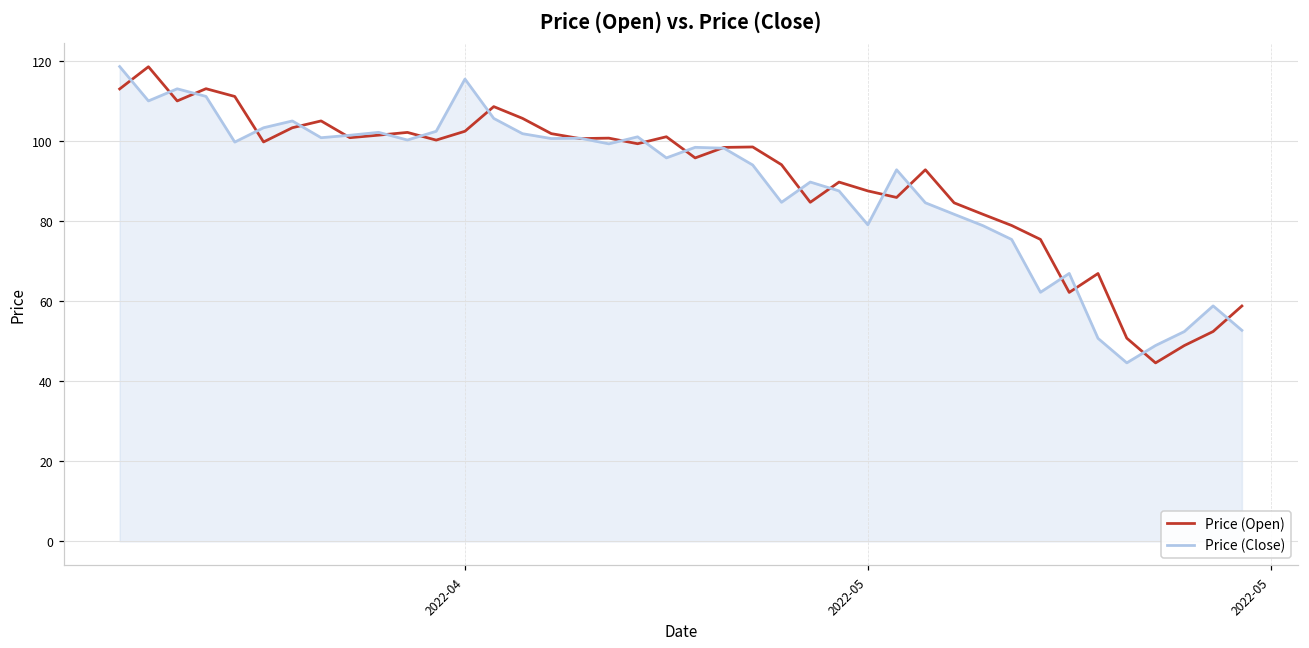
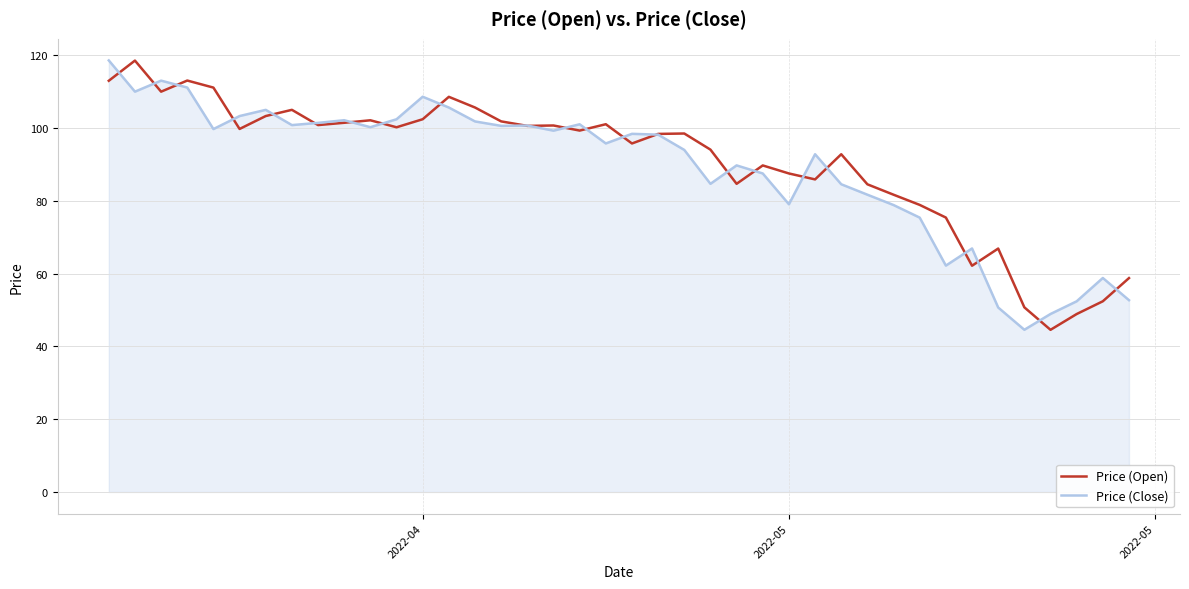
Price (Close), 2022-04: 115 -> 109
